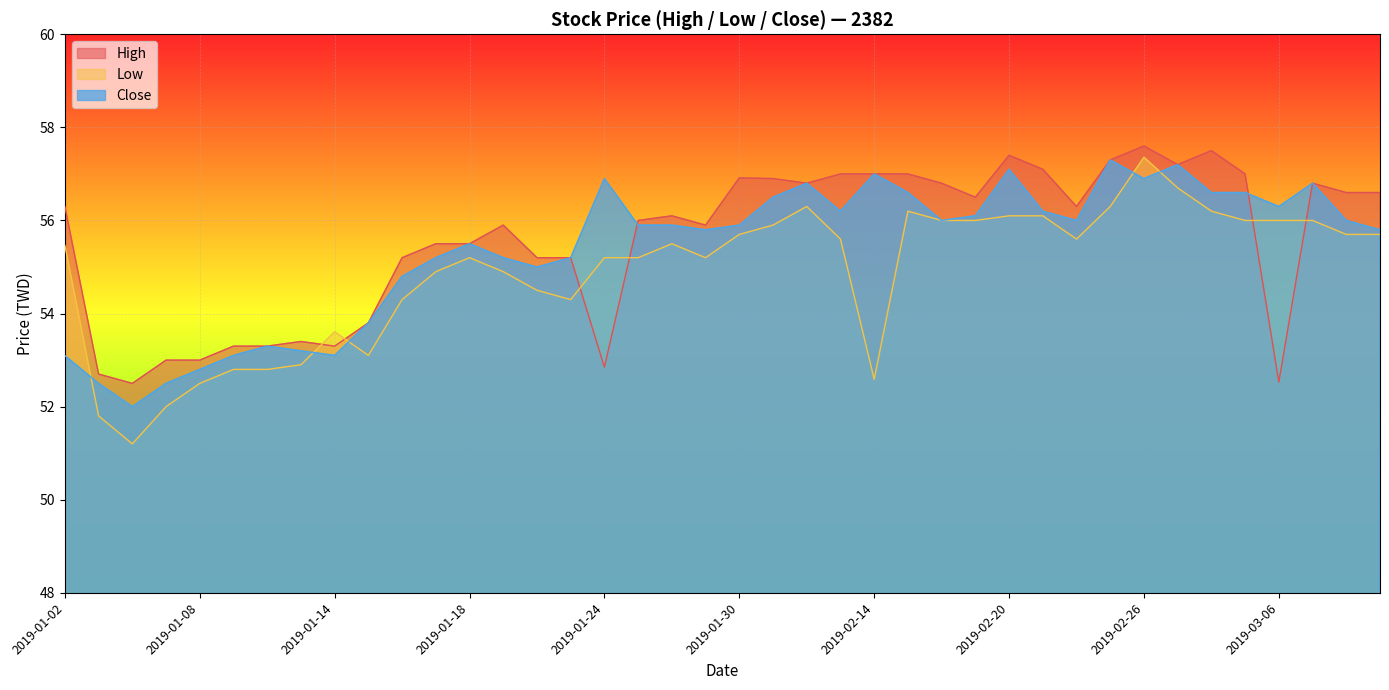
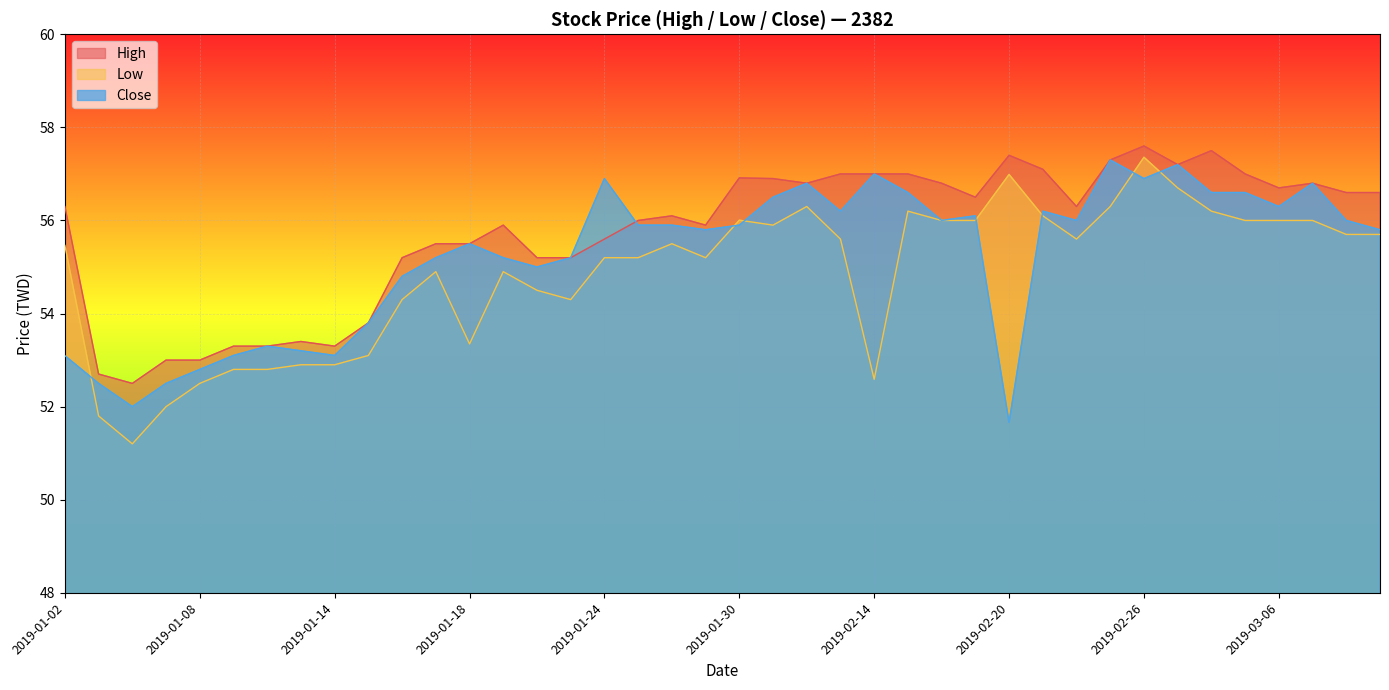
Low, 2019-01-14: 53.6 -> 52.9
Low, 2019-01-18: 55.2 -> 53.3
High, 2019-01-24: 52.8 -> 55.6
Low, 2019-01-30: 55.7 -> 56.0
Low, 2019-02-20: 56.1 -> 57.0
Close, 2019-02-20: 57.1 -> 51.7
High, 2019-03-06: 52.5 -> 56.7
